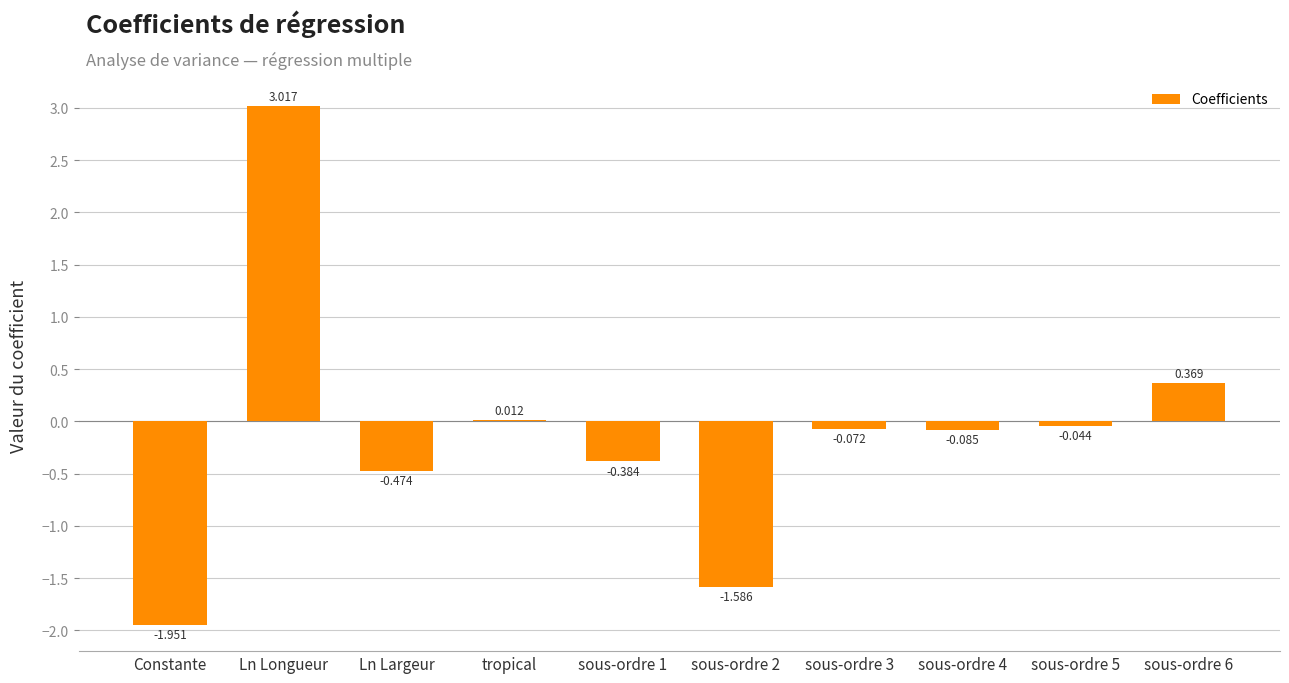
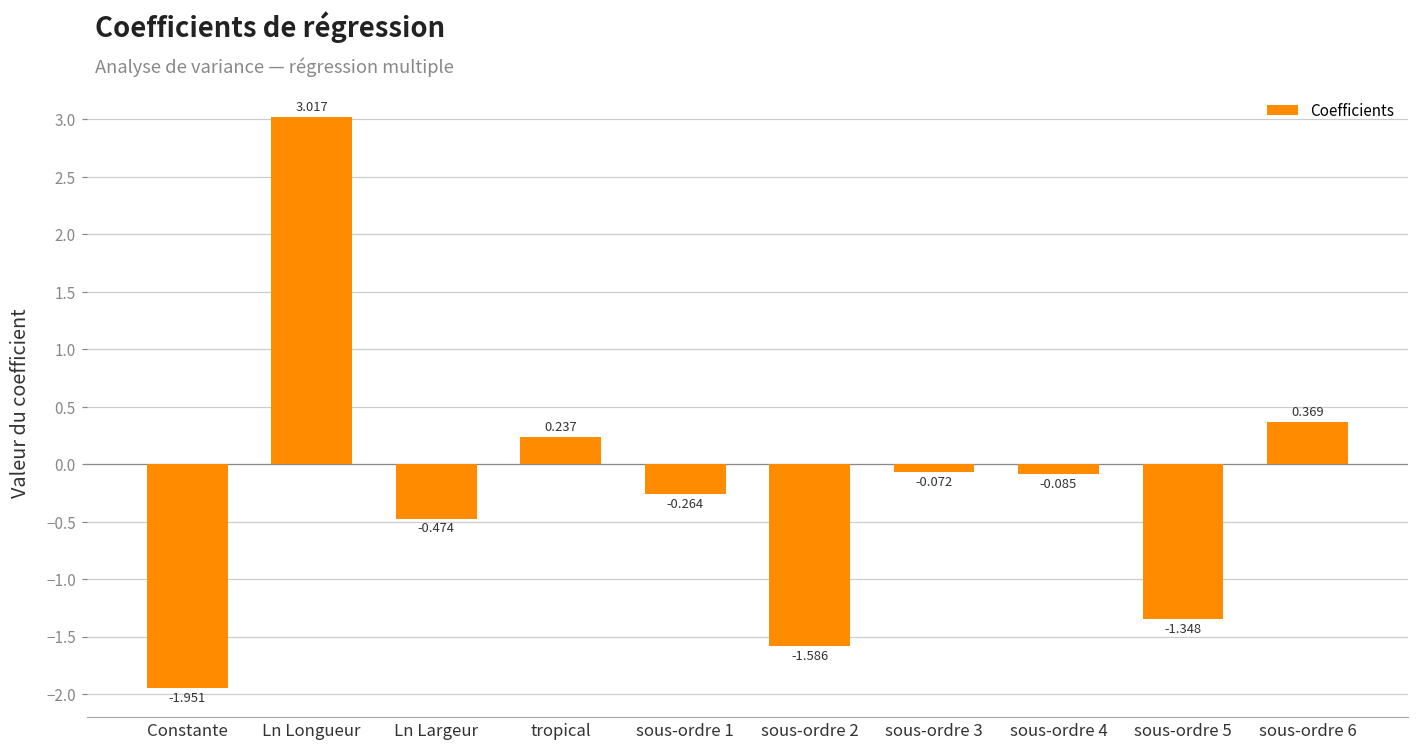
tropical: 0.012 -> 0.237
sous-ordre 1: -0.384 -> -0.264
sous-ordre 5: -0.044 -> -1.348
